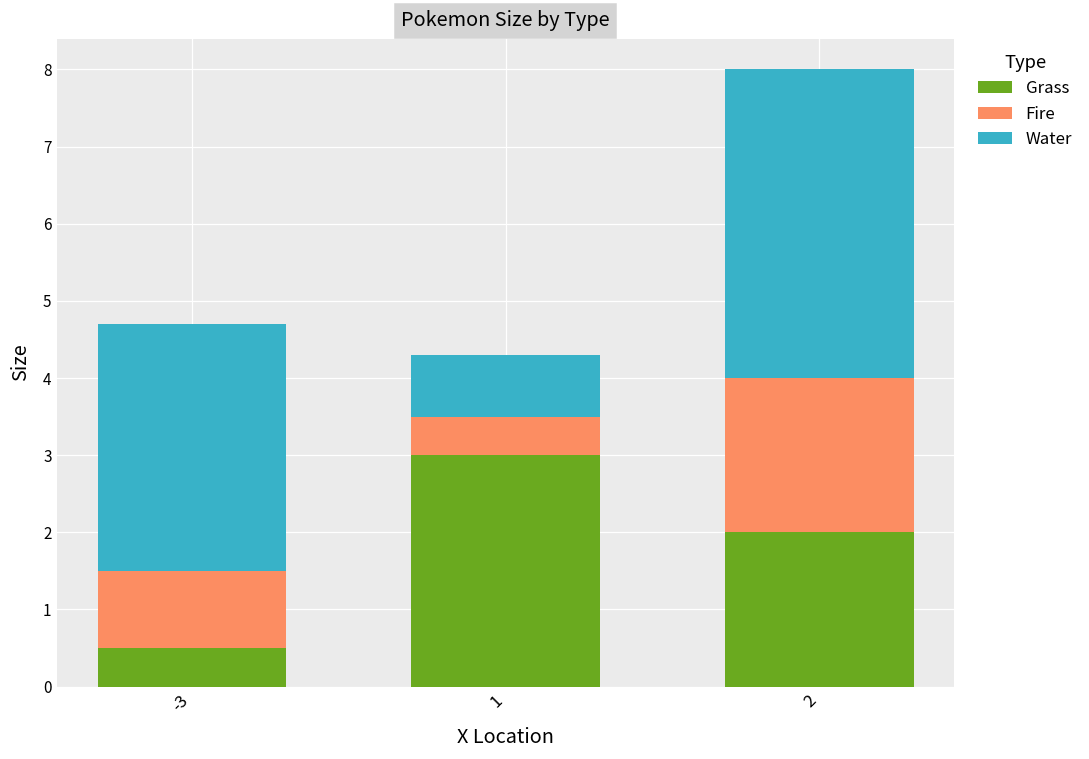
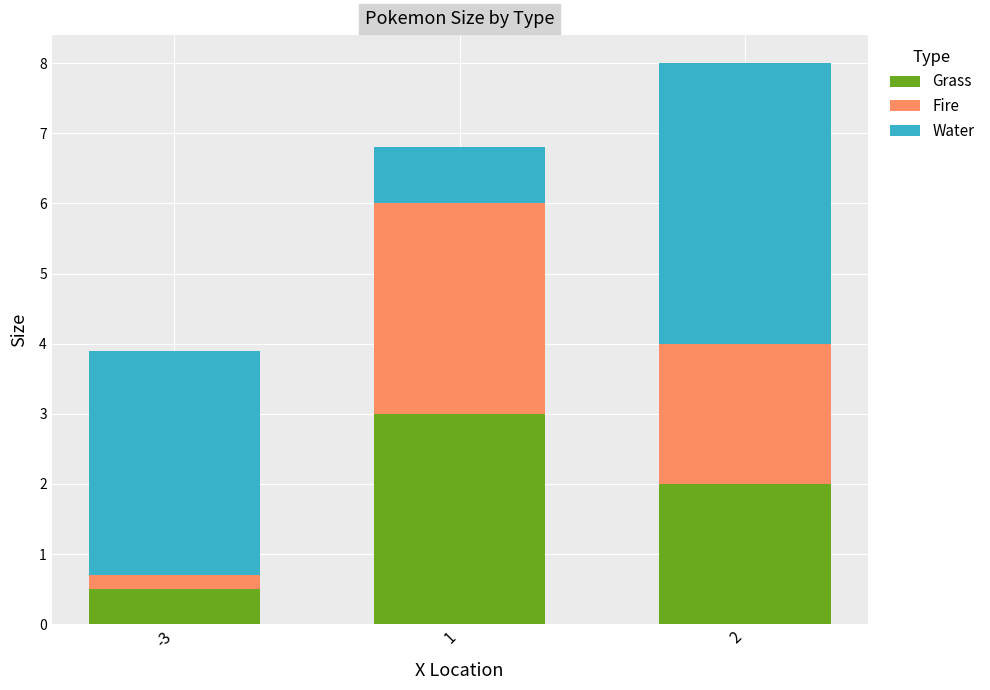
Fire, -3: 1.0 -> 0.2
Fire, 1: 0.5 -> 3.0
